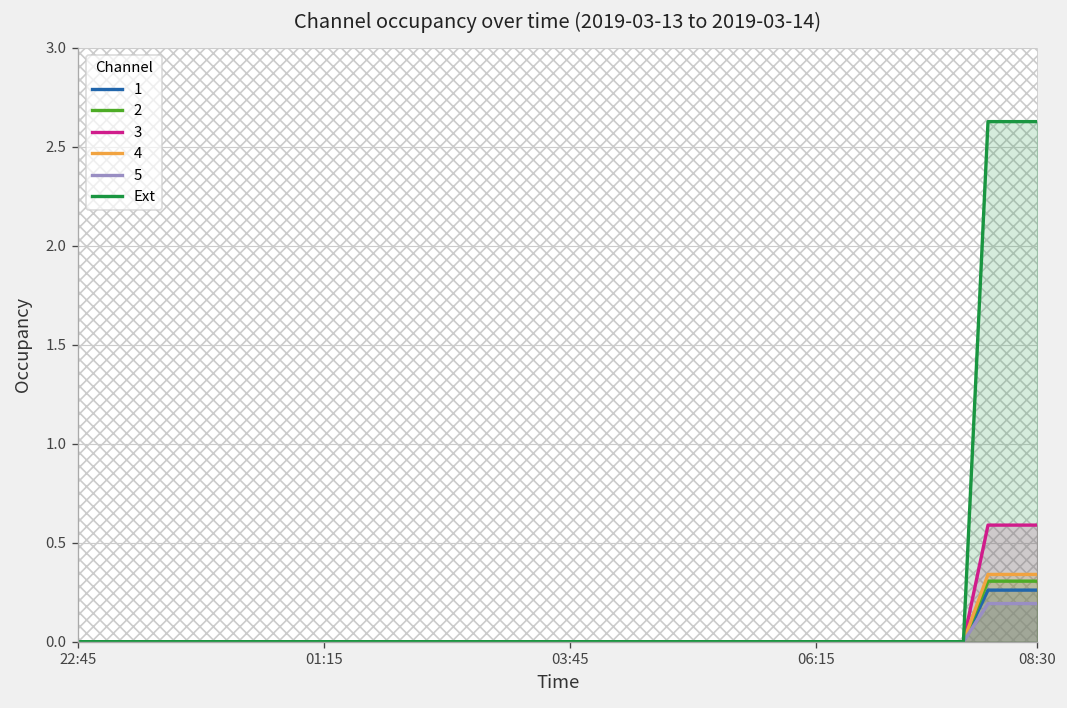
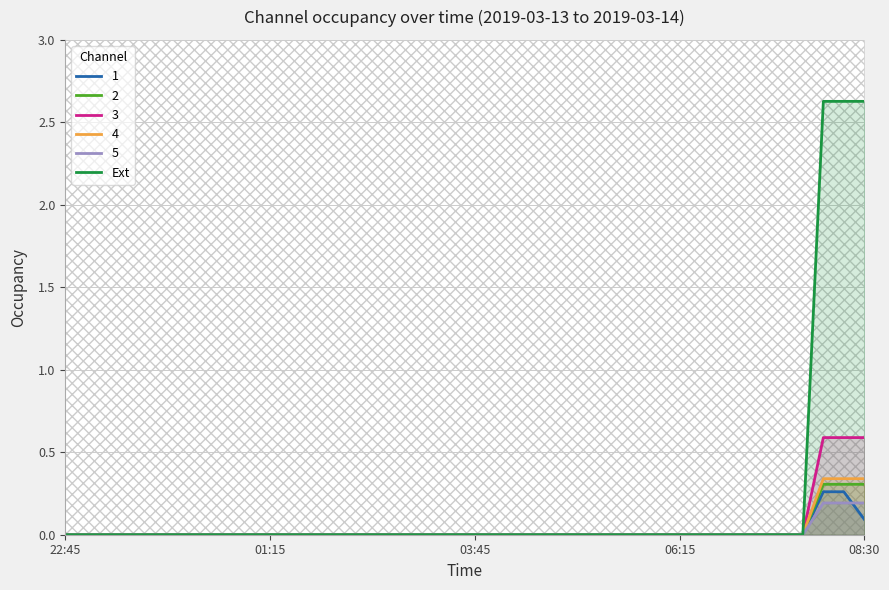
1, 08:30: 0.26 -> 0.09
